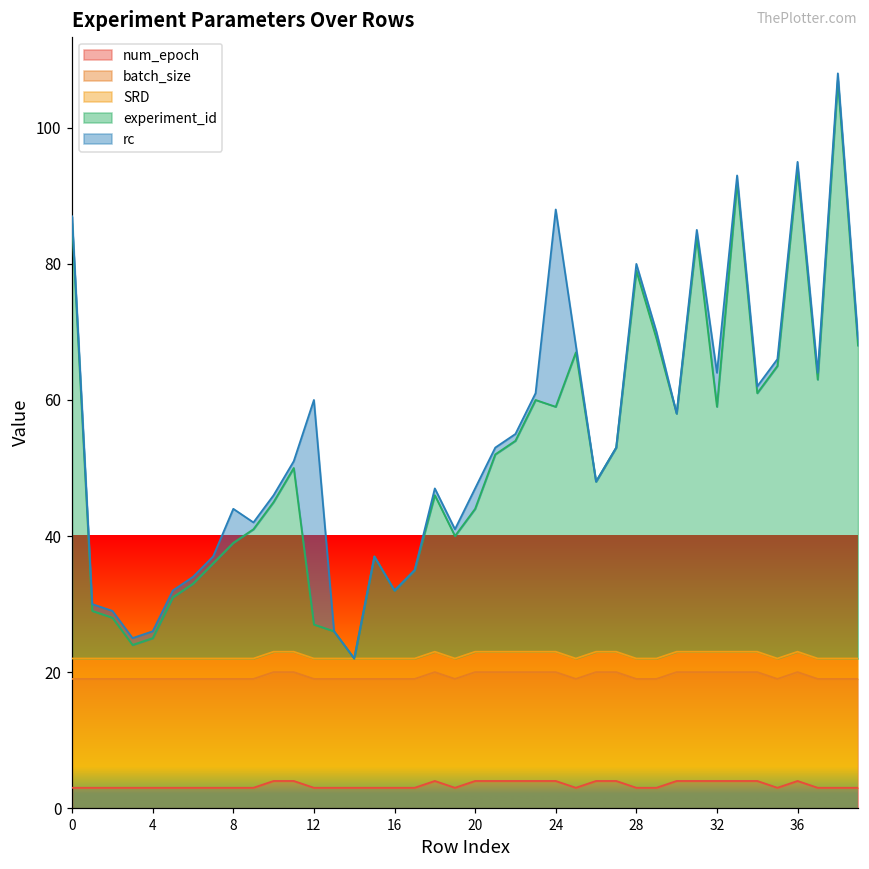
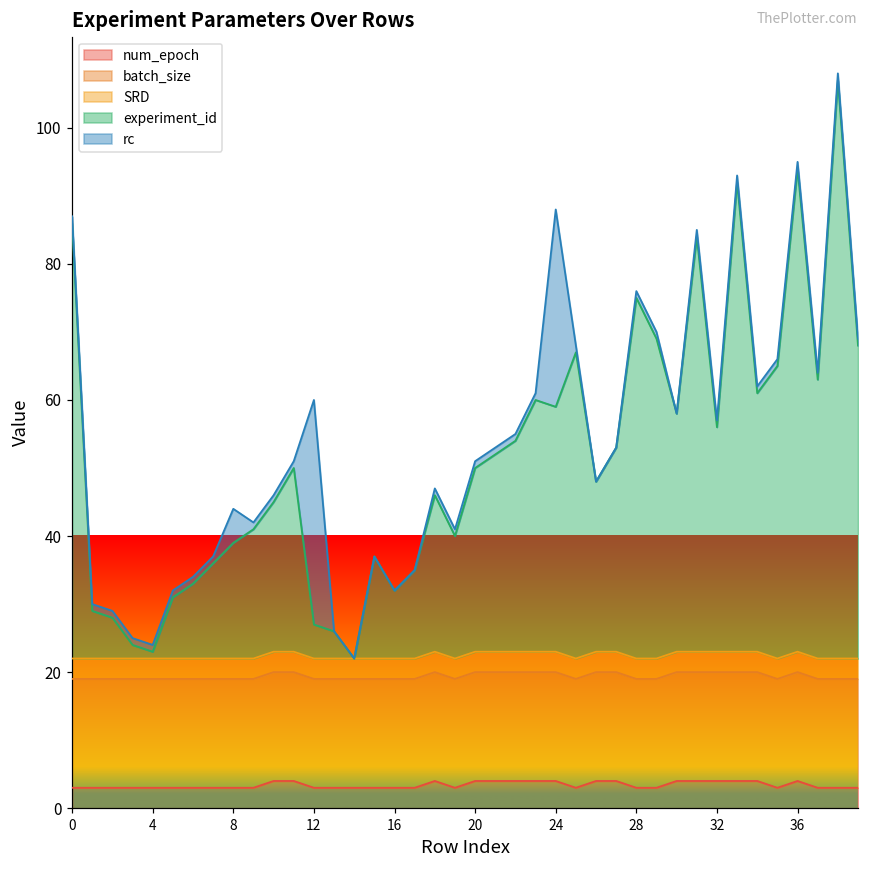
experiment_id, 4: 3 -> 1
experiment_id, 20: 21 -> 27
rc, 20: 3 -> 1
experiment_id, 28: 57 -> 53
experiment_id, 32: 36 -> 33
rc, 32: 5 -> 1
